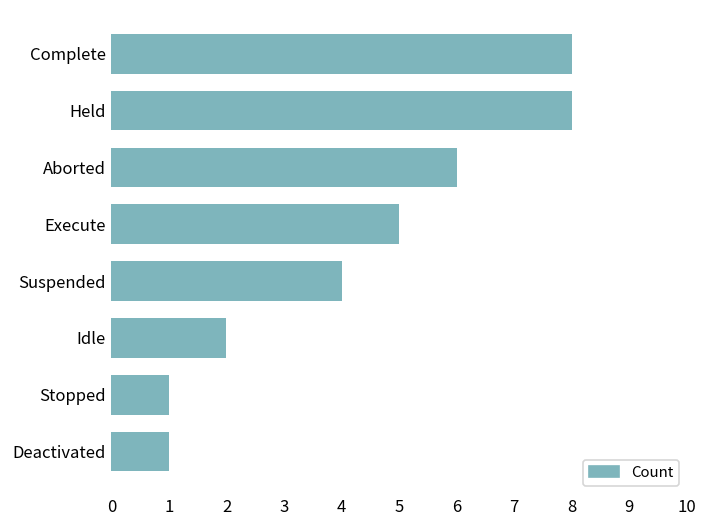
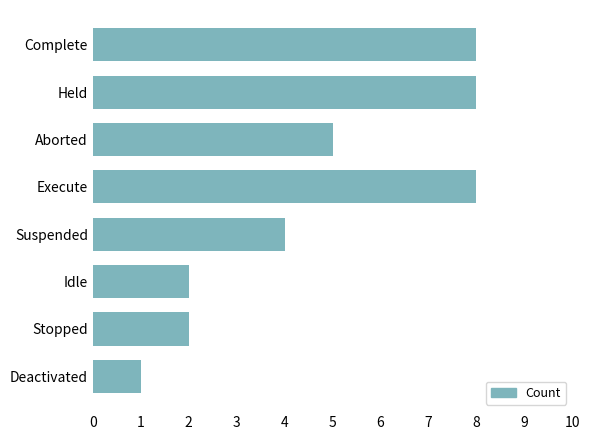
Aborted: 6 -> 5
Execute: 5 -> 8
Stopped: 1 -> 2
